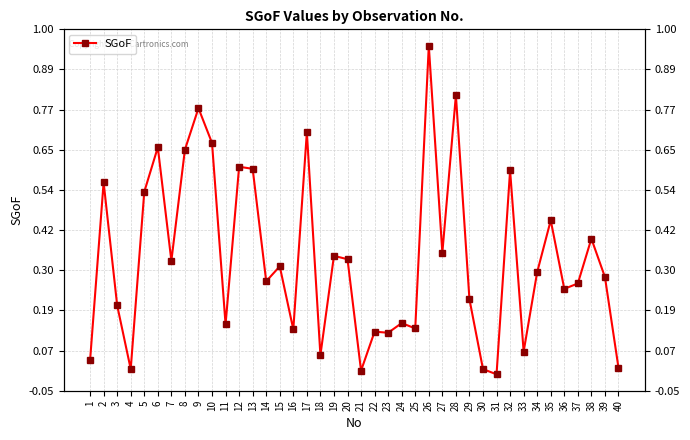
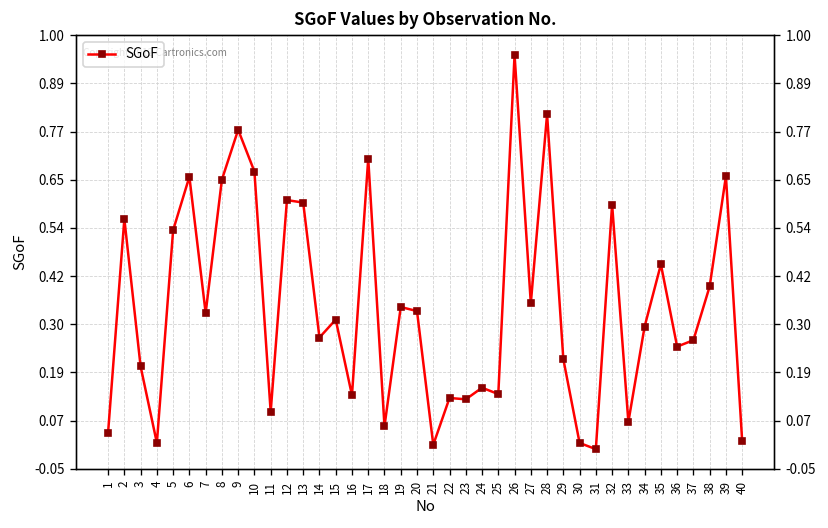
11: 0.15 -> 0.09
39: 0.28 -> 0.66
